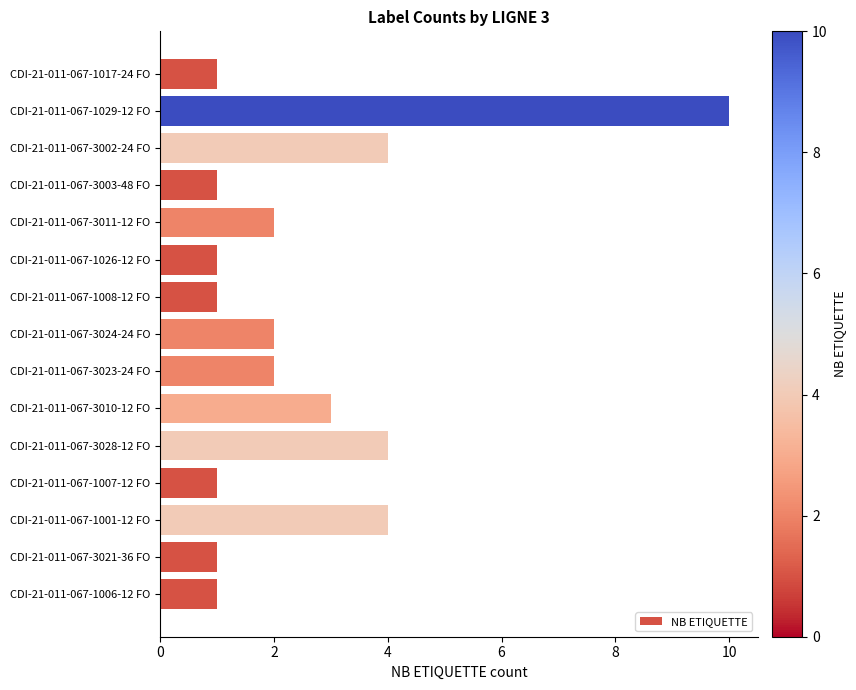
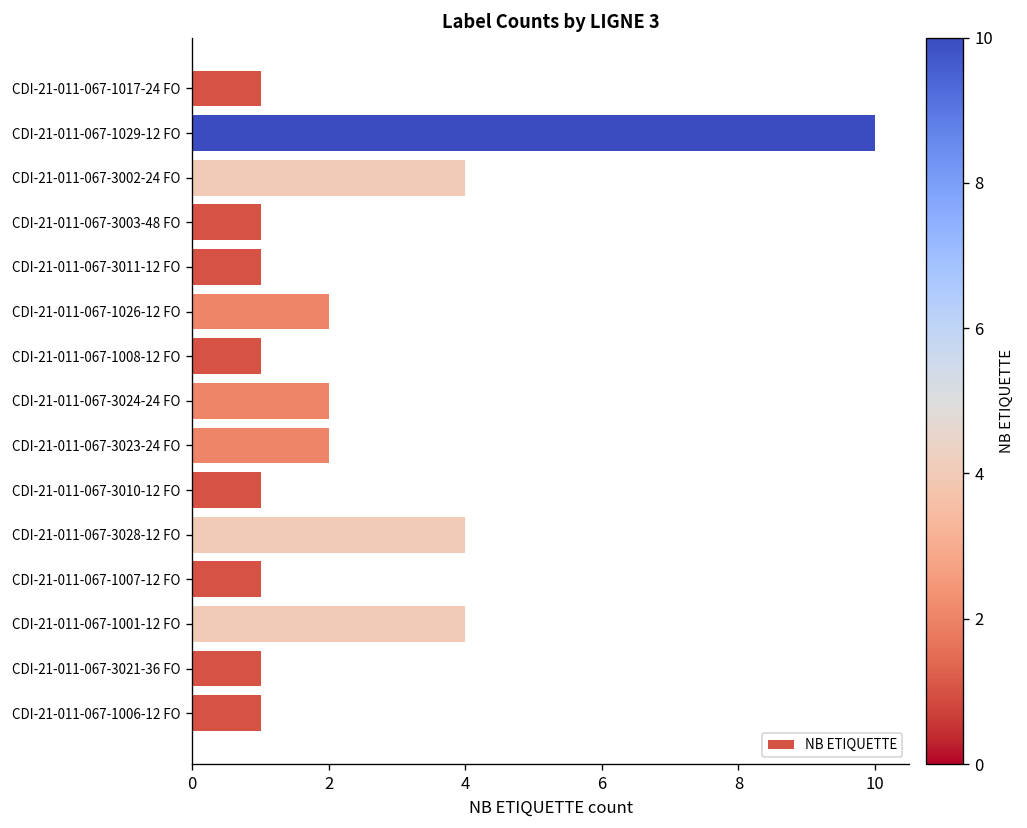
CDI-21-011-067-3011-12 FO: 2 -> 1
CDI-21-011-067-1026-12 FO: 1 -> 2
CDI-21-011-067-3010-12 FO: 3 -> 1
